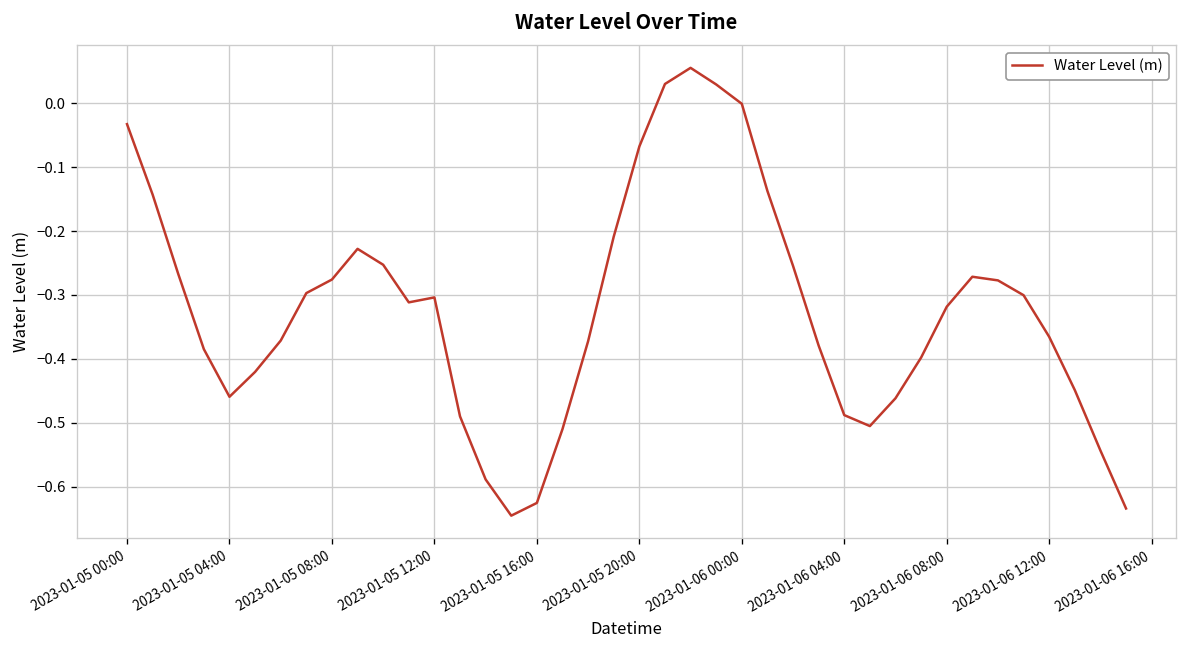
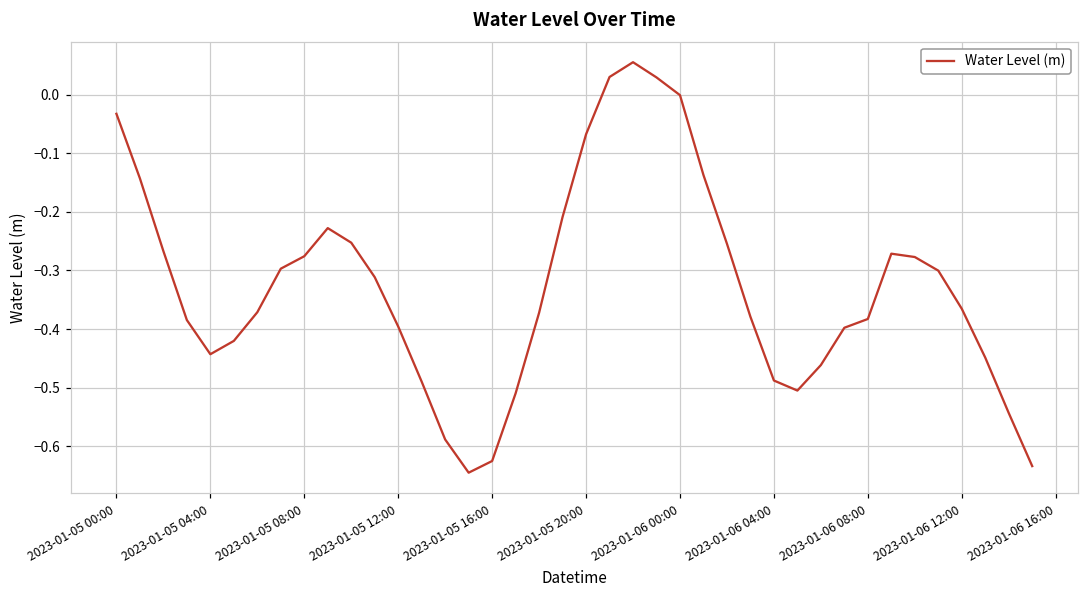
2023-01-05 04:00: -0.46 -> -0.44
2023-01-05 12:00: -0.30 -> -0.40
2023-01-06 08:00: -0.32 -> -0.38
